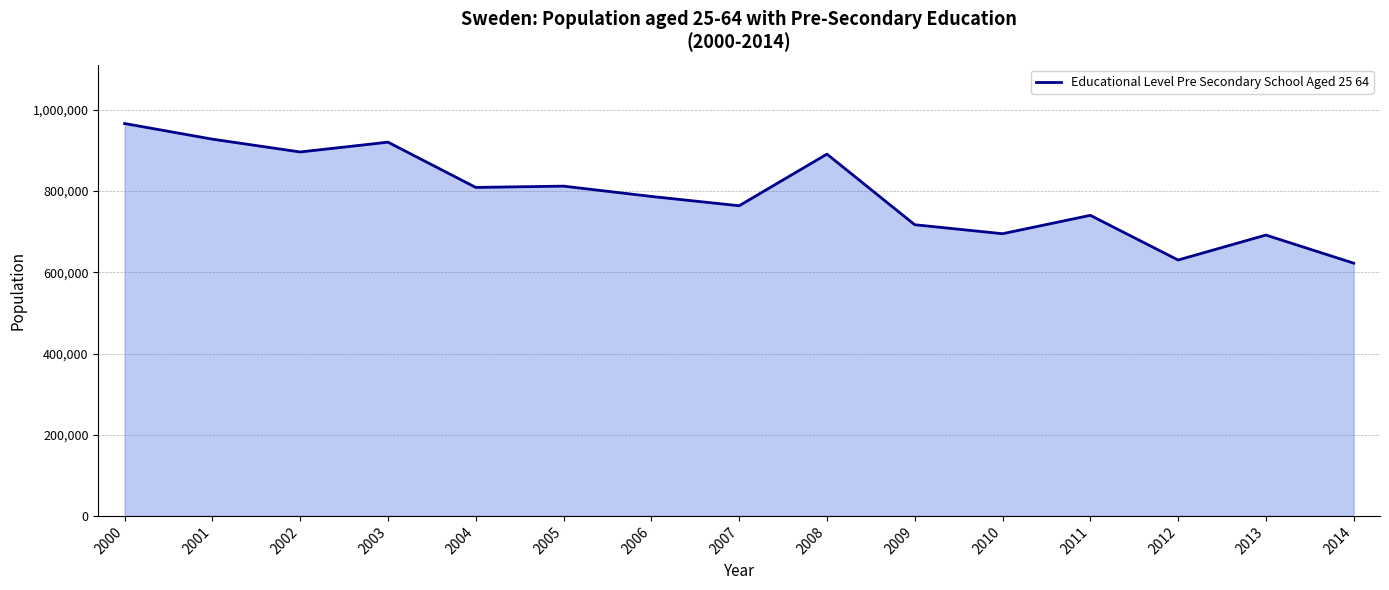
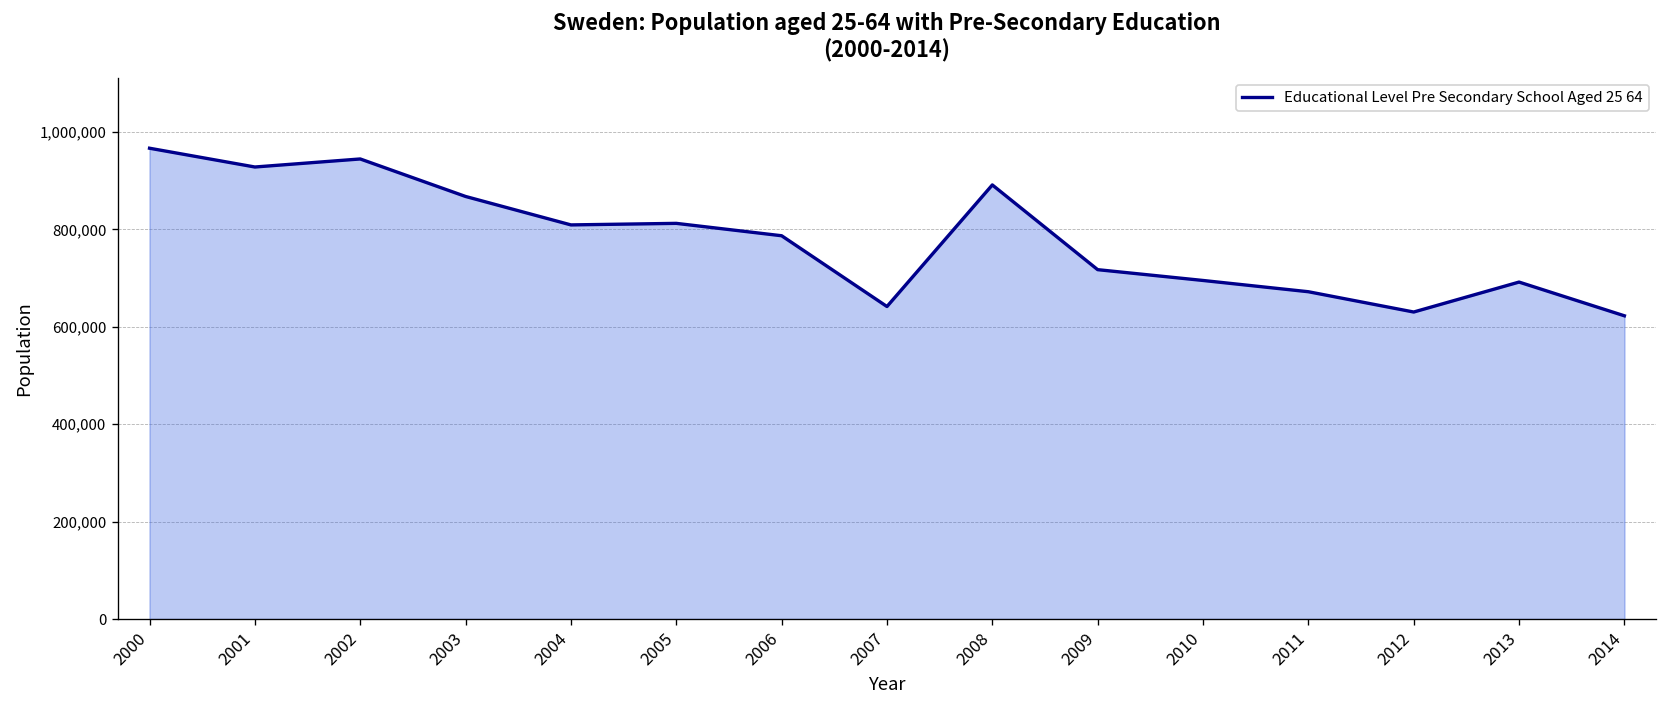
2002: 900,000 -> 940,000
2003: 920,000 -> 870,000
2007: 760,000 -> 640,000
2011: 740,000 -> 670,000
